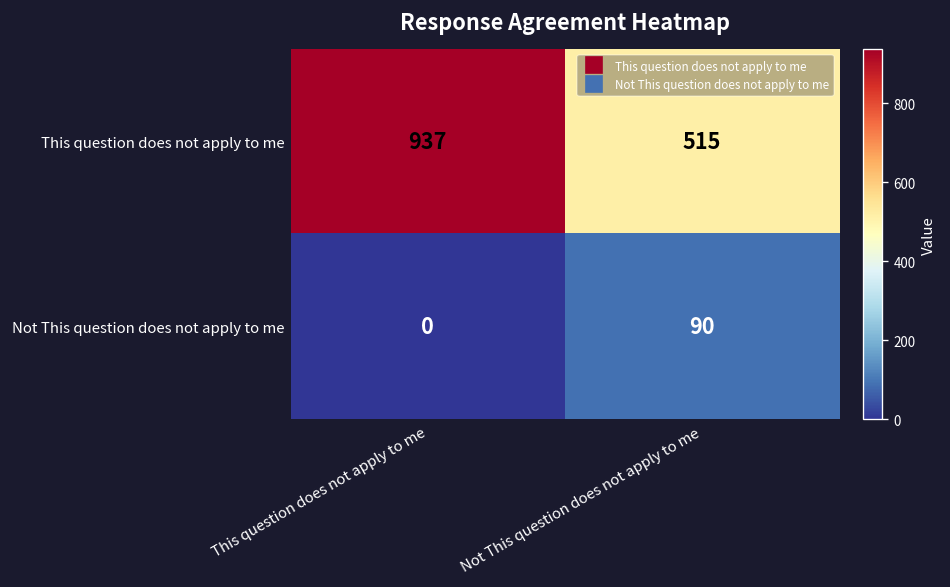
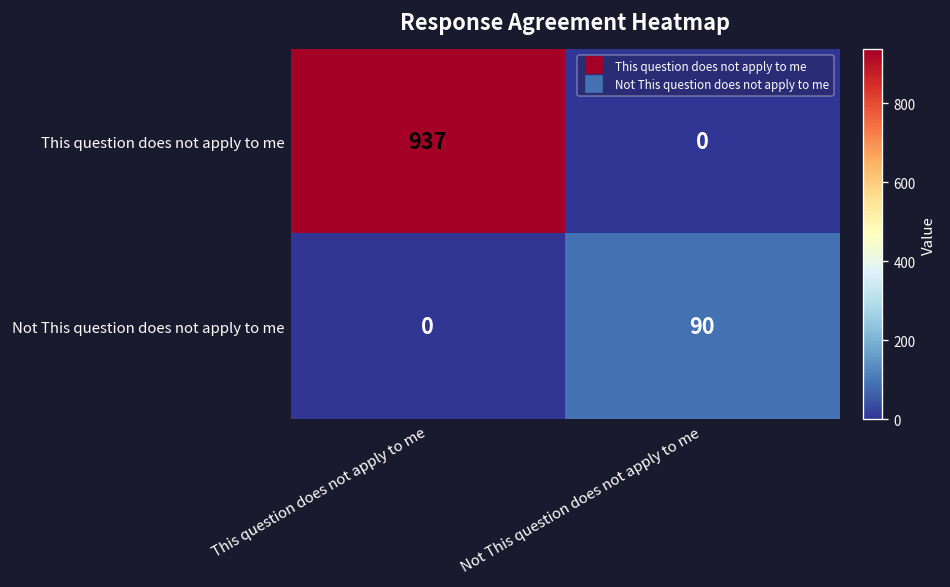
This question does not apply to me, Not This question does not apply to me: 515 -> 0
